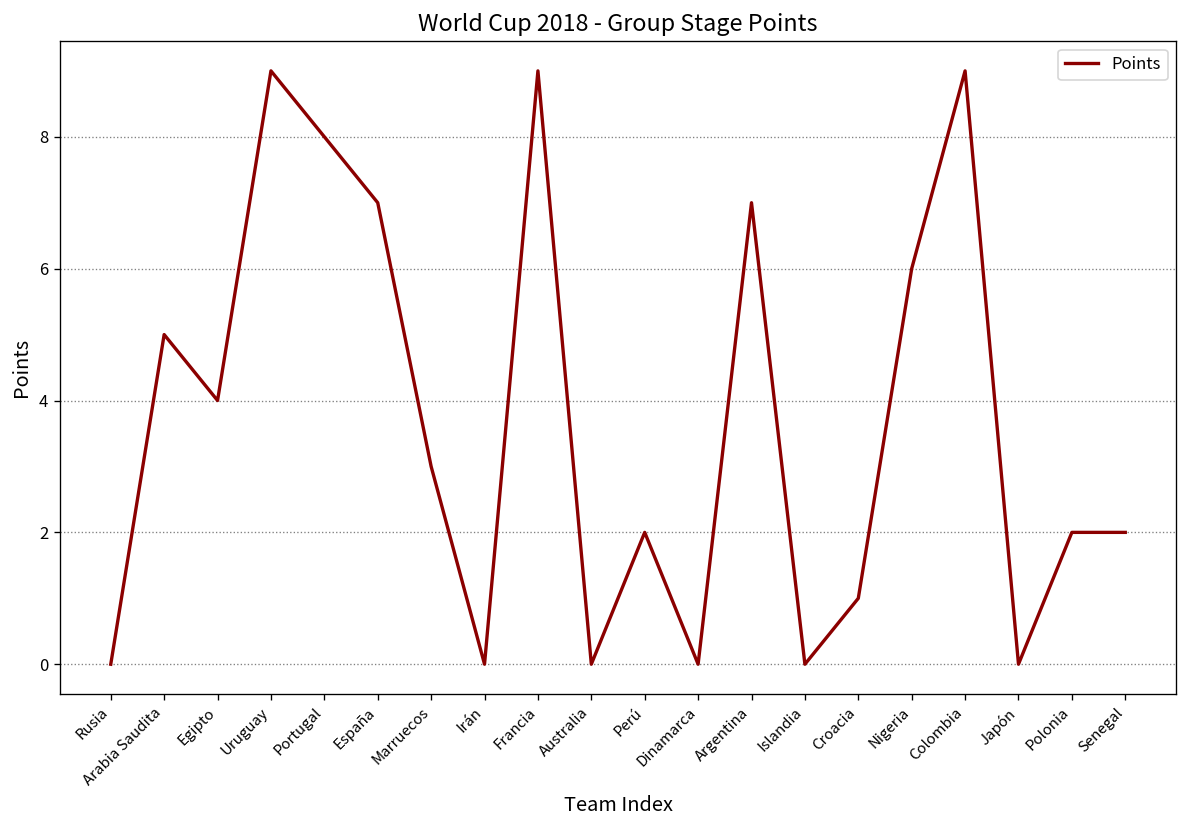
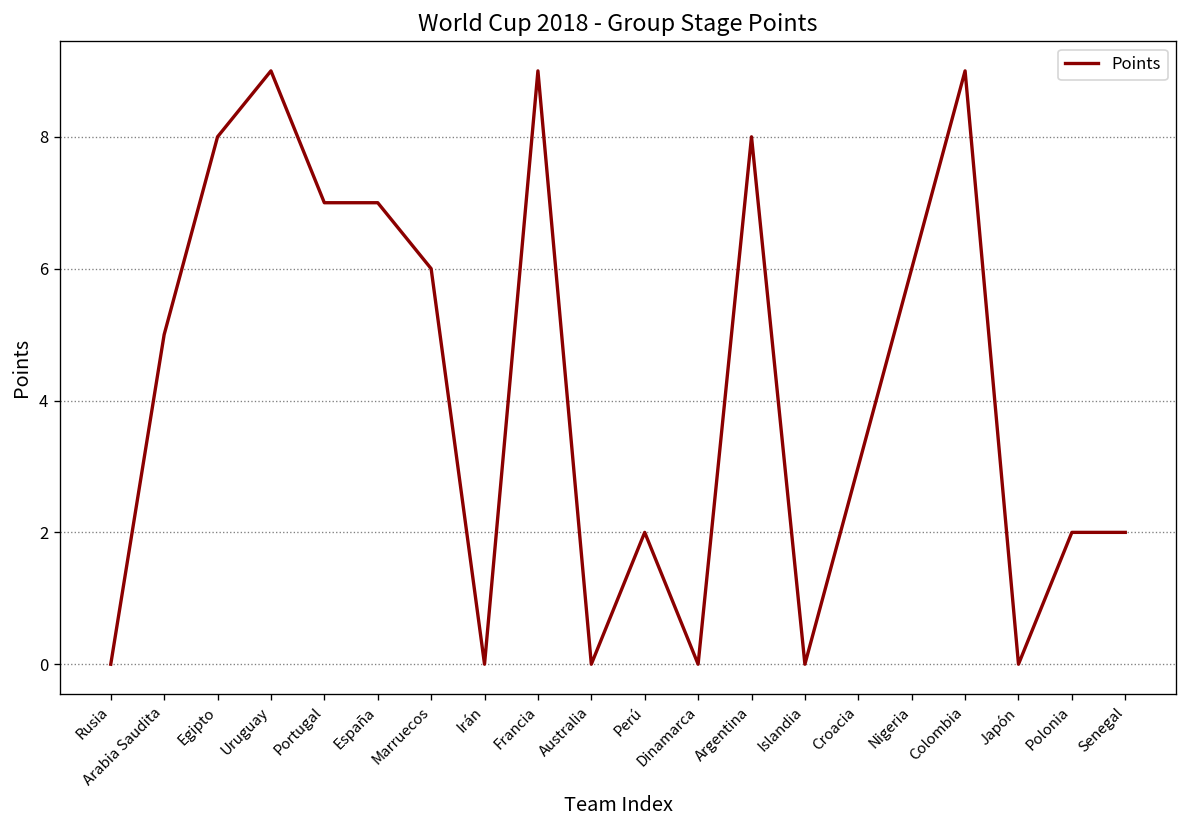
Egipto: 4 -> 8
Portugal: 8 -> 7
Marruecos: 3 -> 6
Argentina: 7 -> 8
Croacia: 1 -> 3
